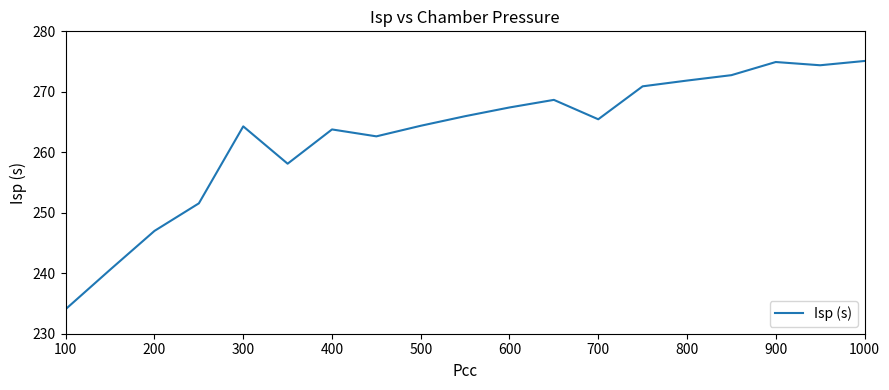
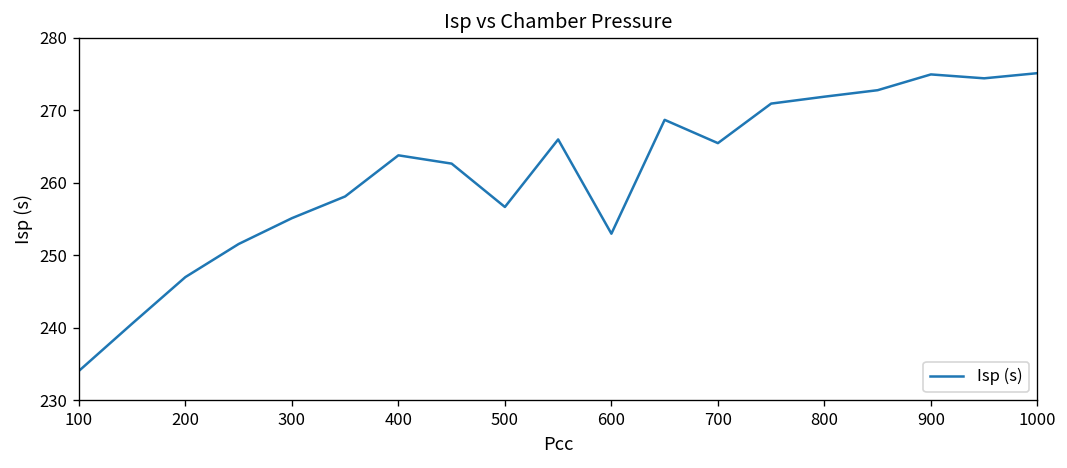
300: 264 -> 255
500: 264 -> 257
600: 267 -> 253
